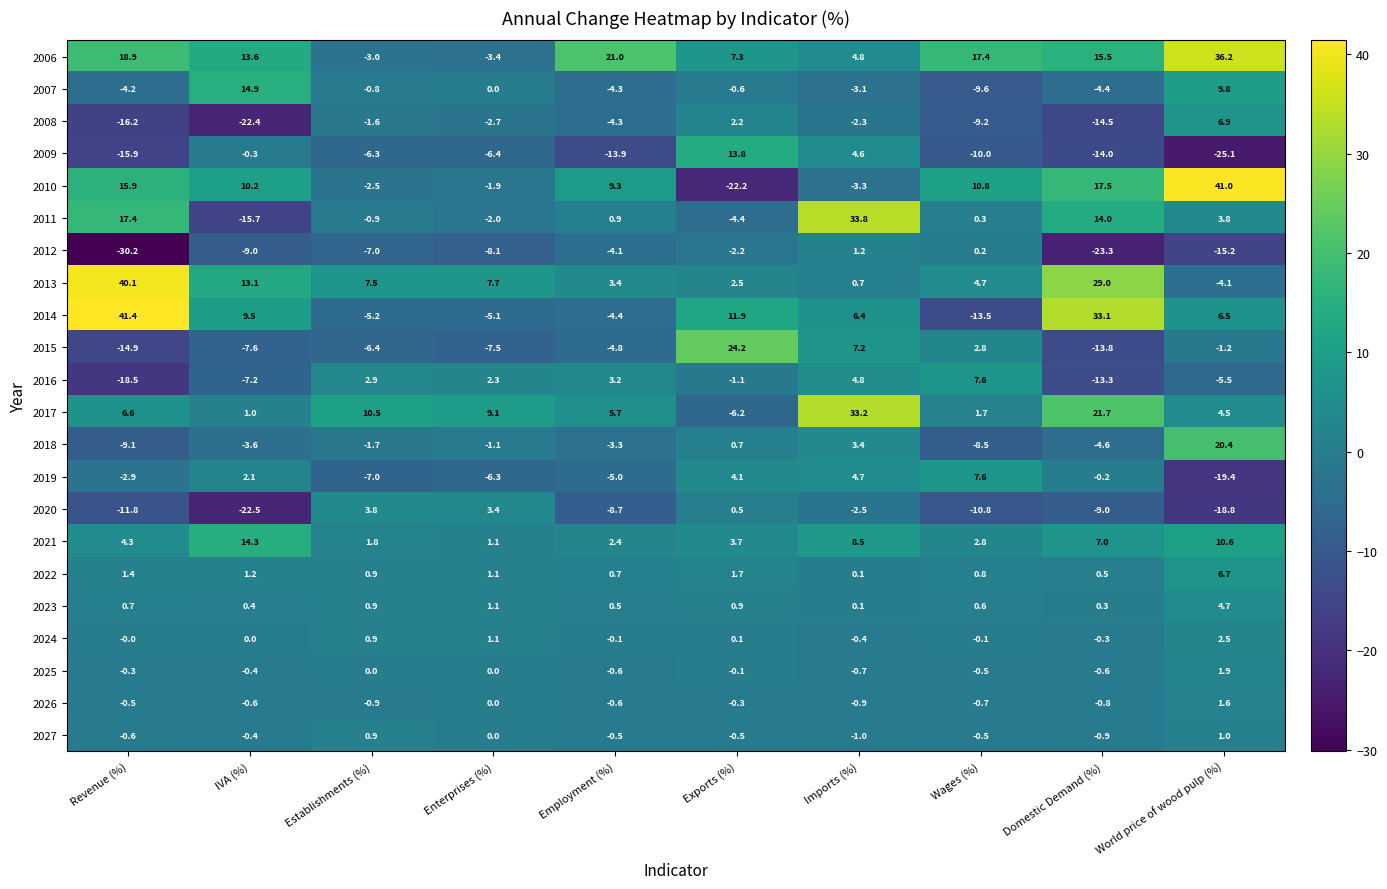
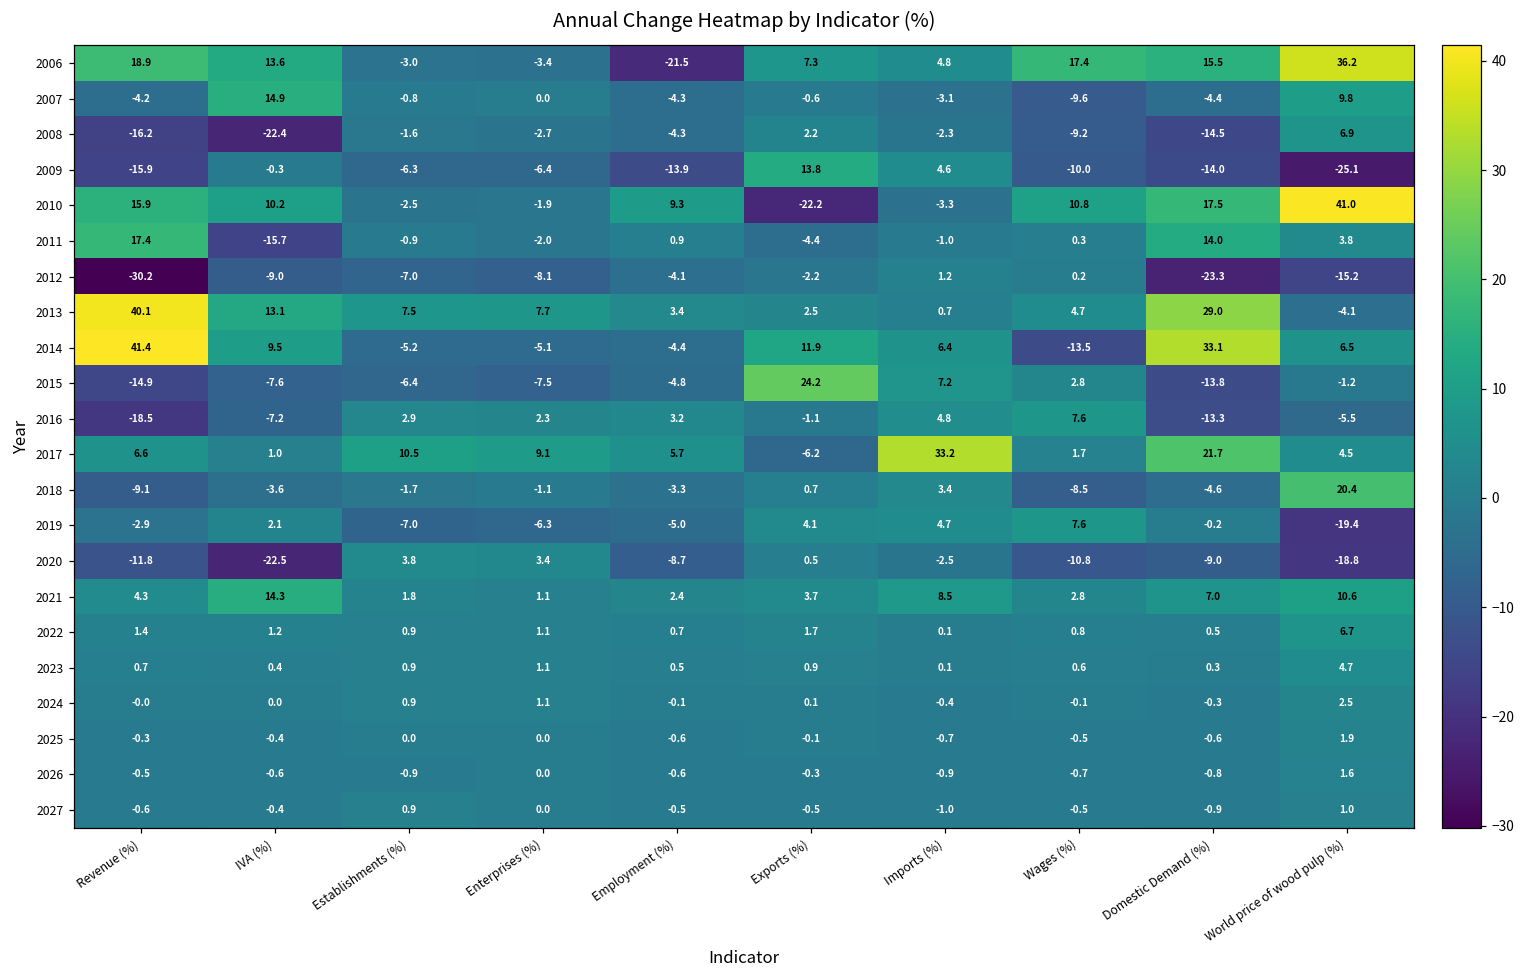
2006, Employment (%): 21.0 -> -21.5
2011, Imports (%): 33.8 -> -1.0
